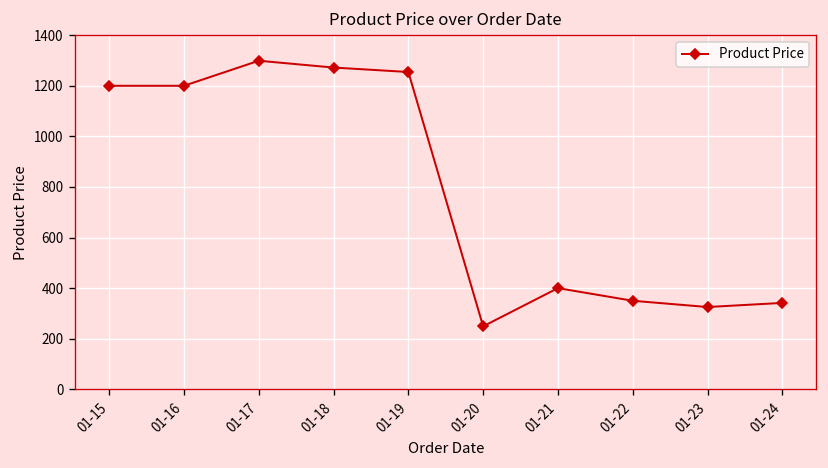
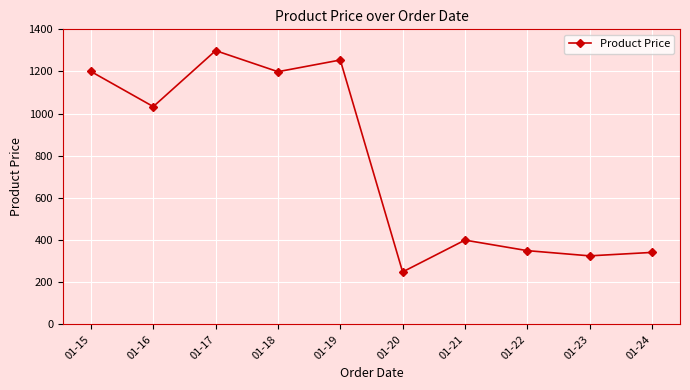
01-16: 1200 -> 1030
01-18: 1270 -> 1200
